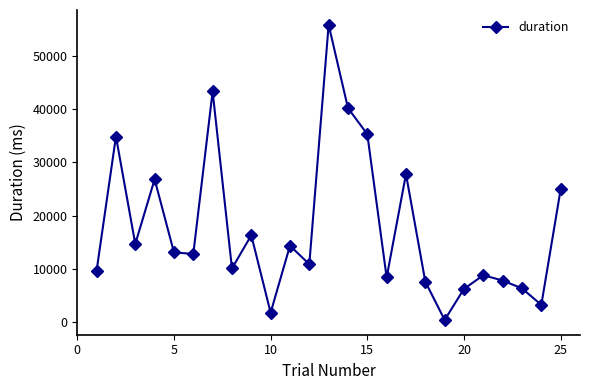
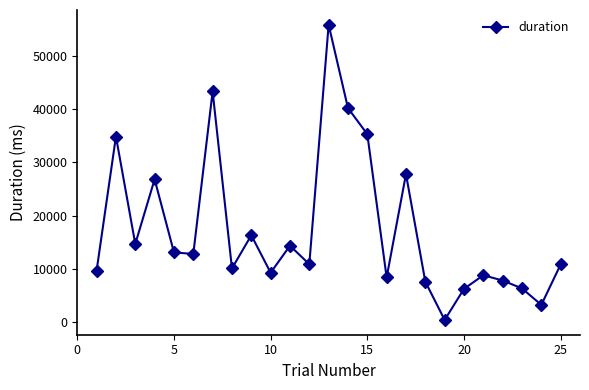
10: 2000 -> 9000
25: 25000 -> 11000
